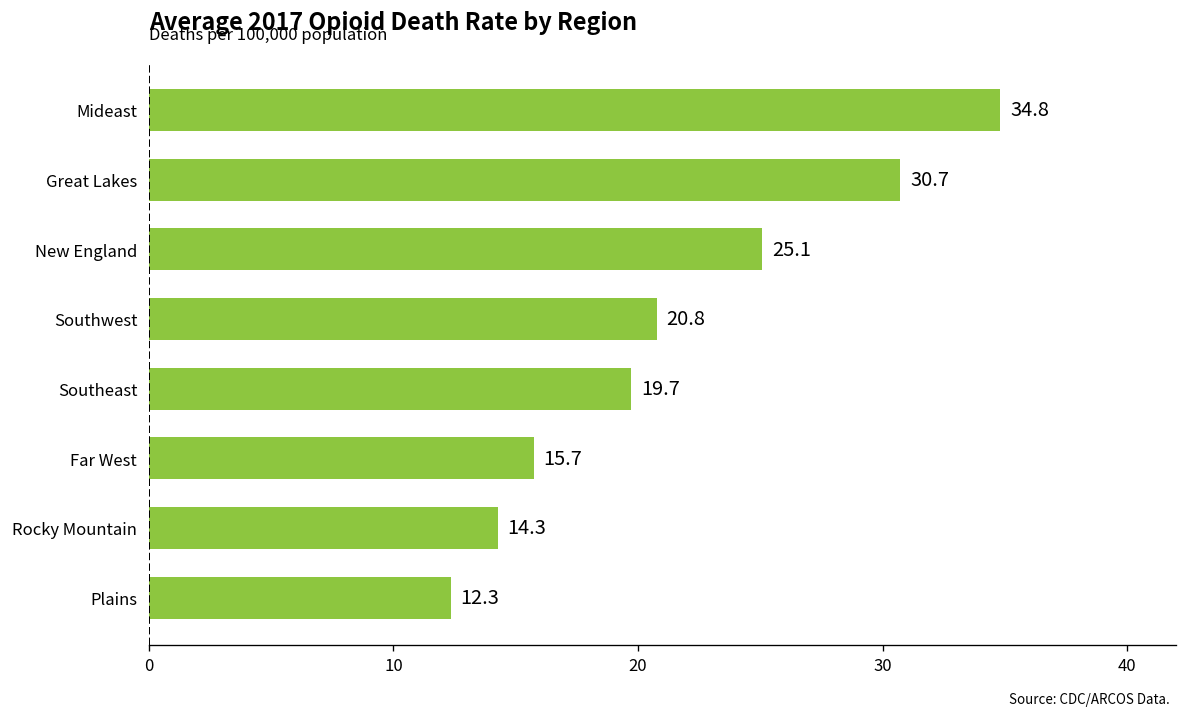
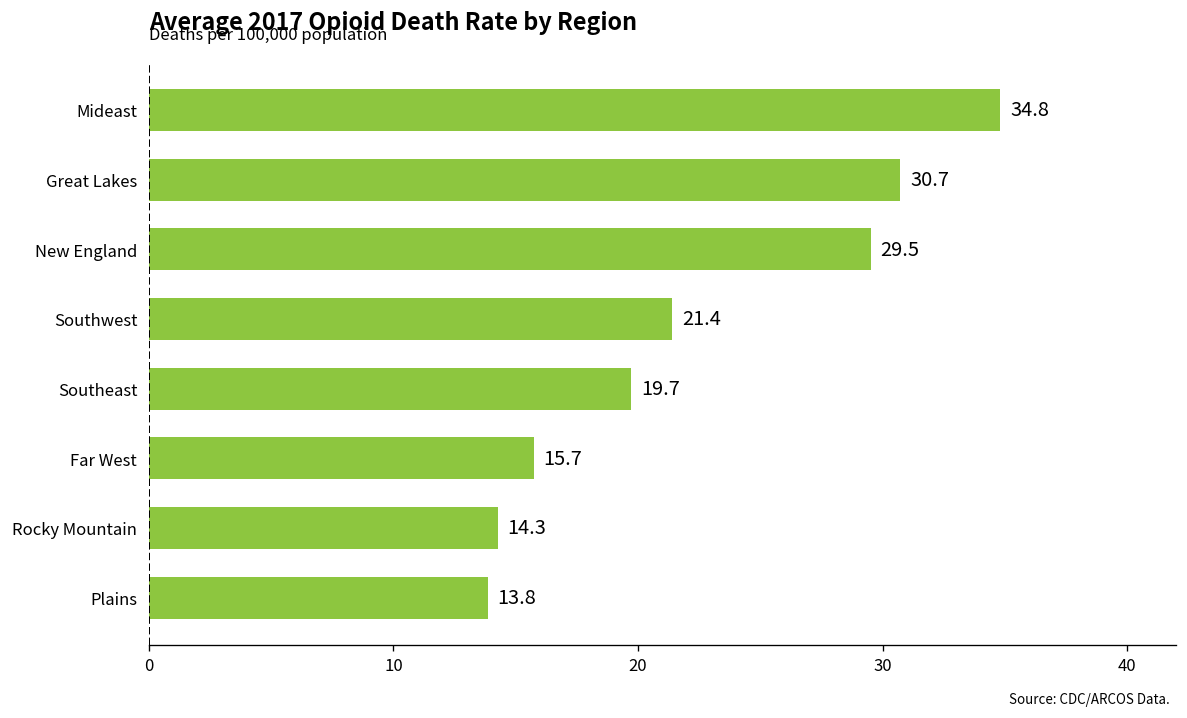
New England: 25.1 -> 29.5
Southwest: 20.8 -> 21.4
Plains: 12.3 -> 13.8
